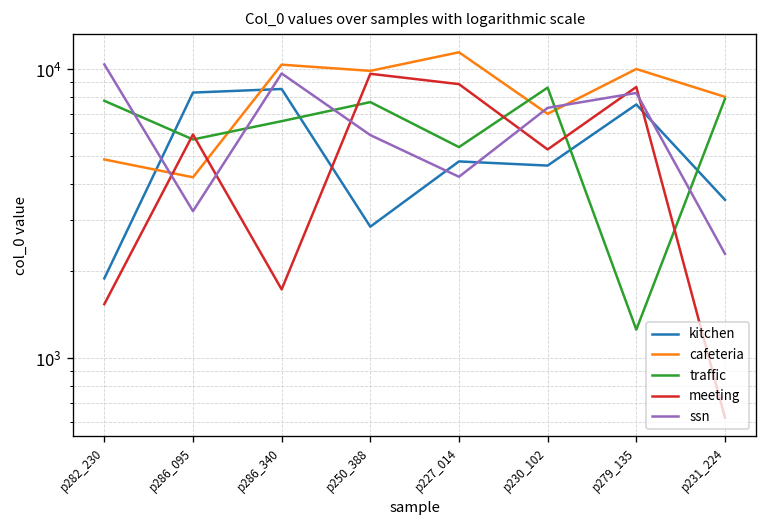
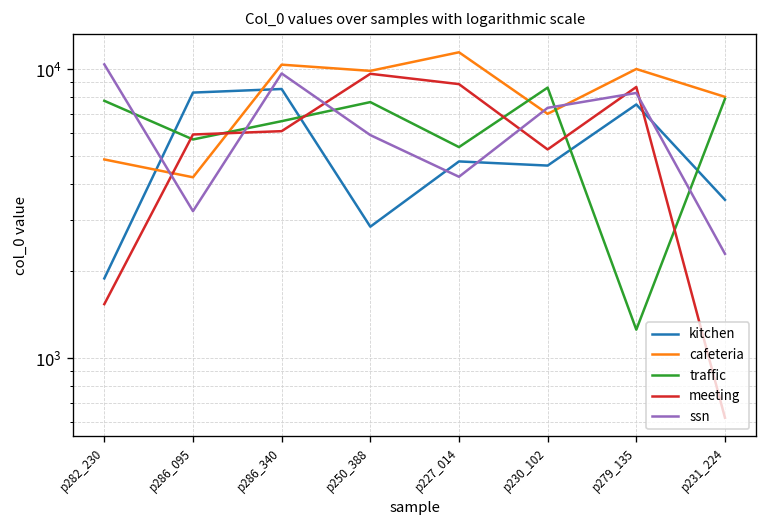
meeting, p286_340: 1700 -> 6100
